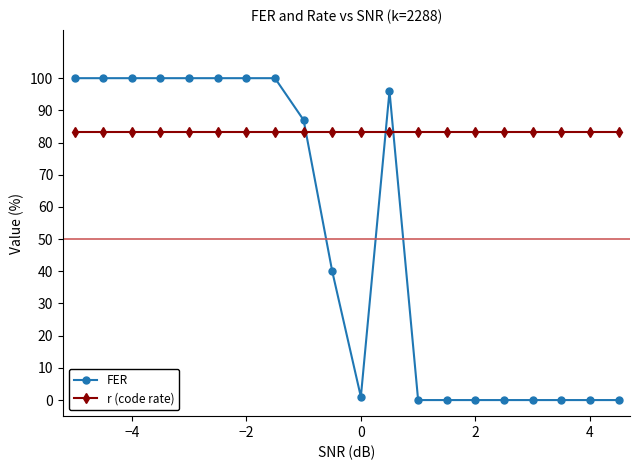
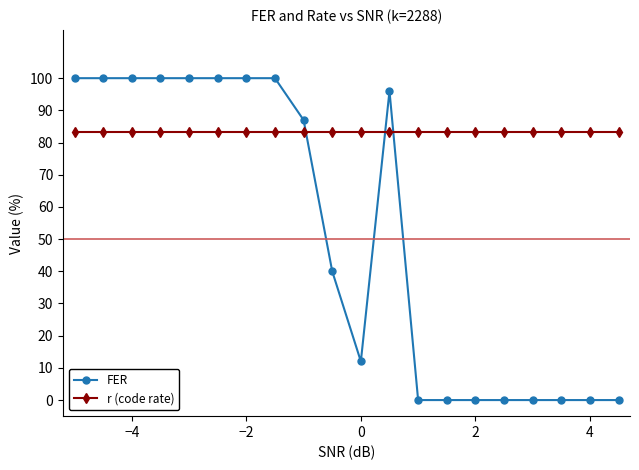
FER, 0: 1 -> 12
